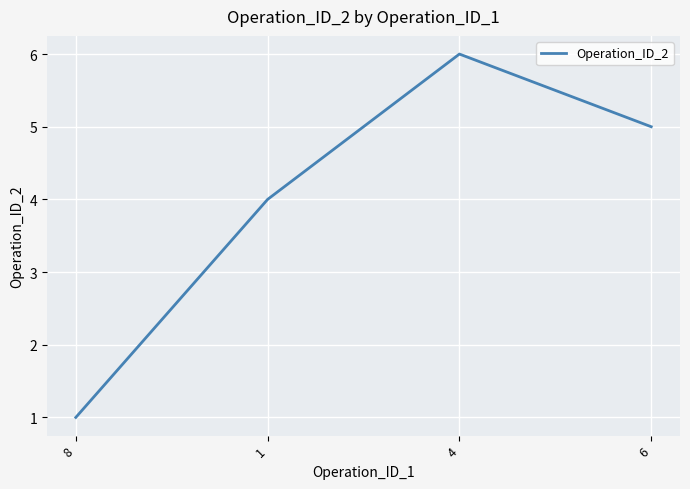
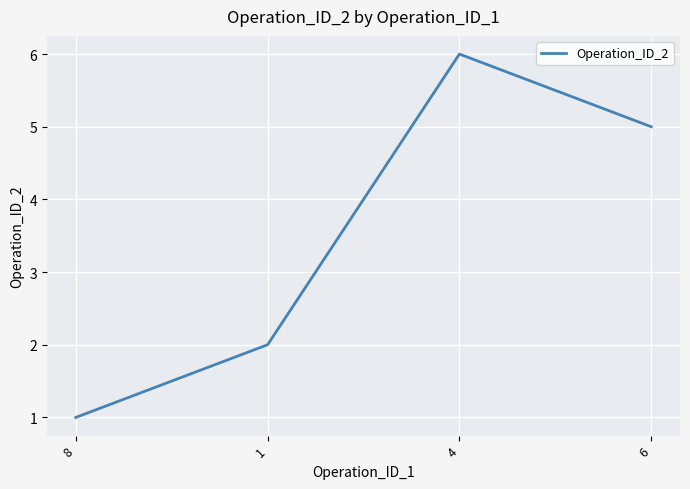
1: 4 -> 2
